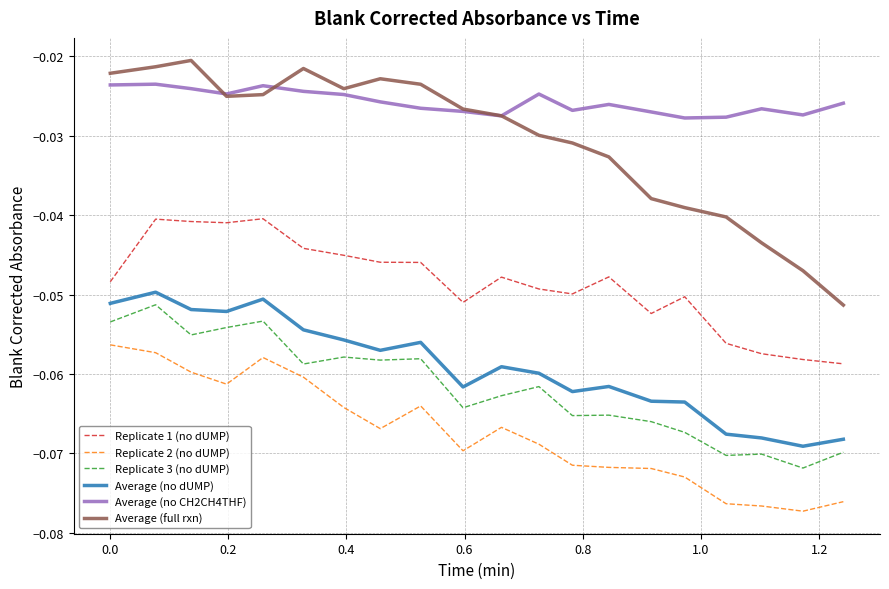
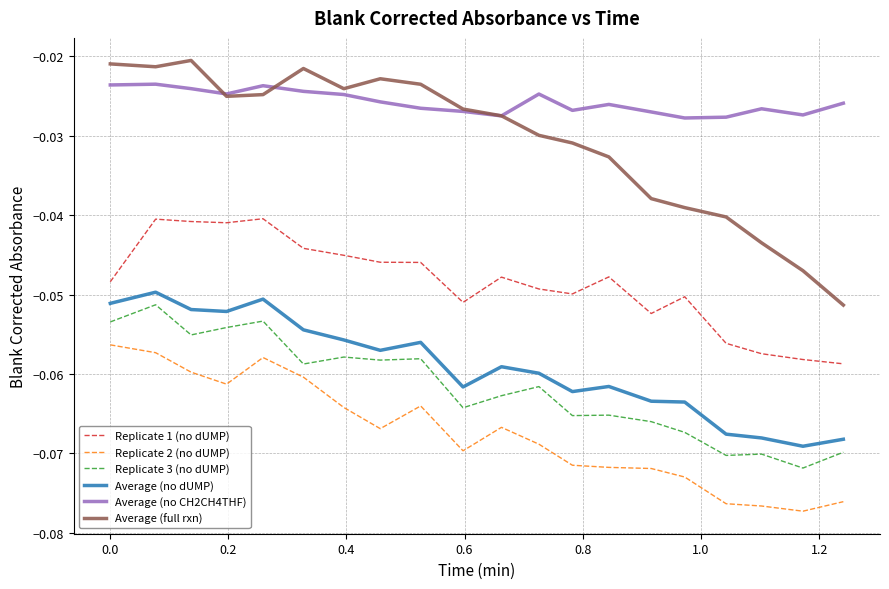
Average (full rxn), 0.0: -0.022 -> -0.021
